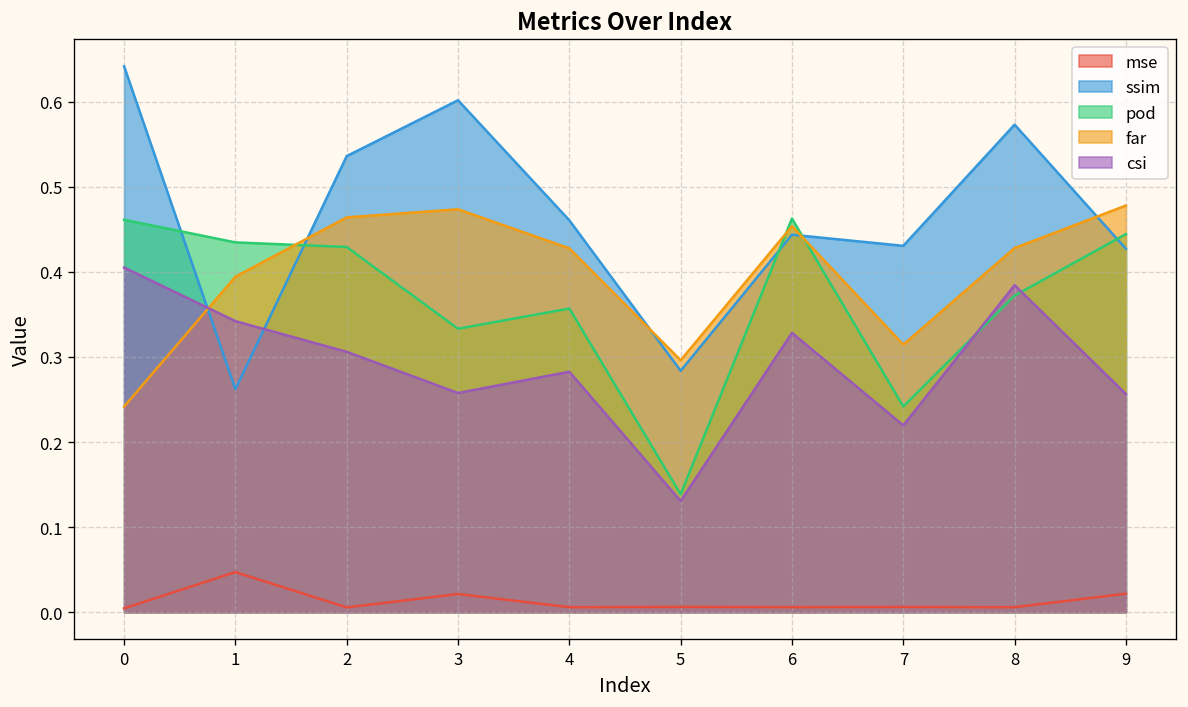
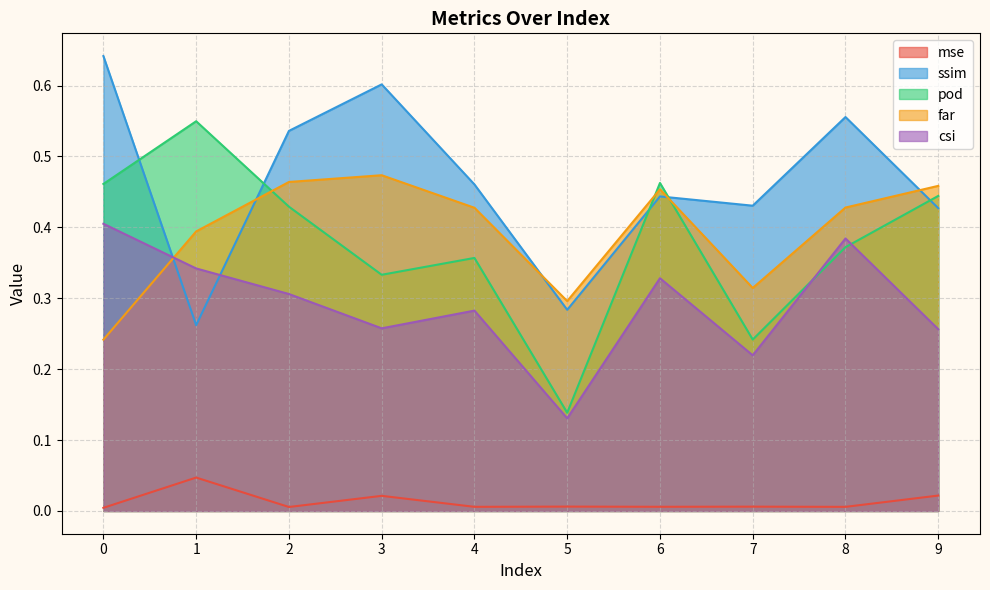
pod, 1: 0.43 -> 0.55
ssim, 8: 0.57 -> 0.56
far, 9: 0.48 -> 0.46
